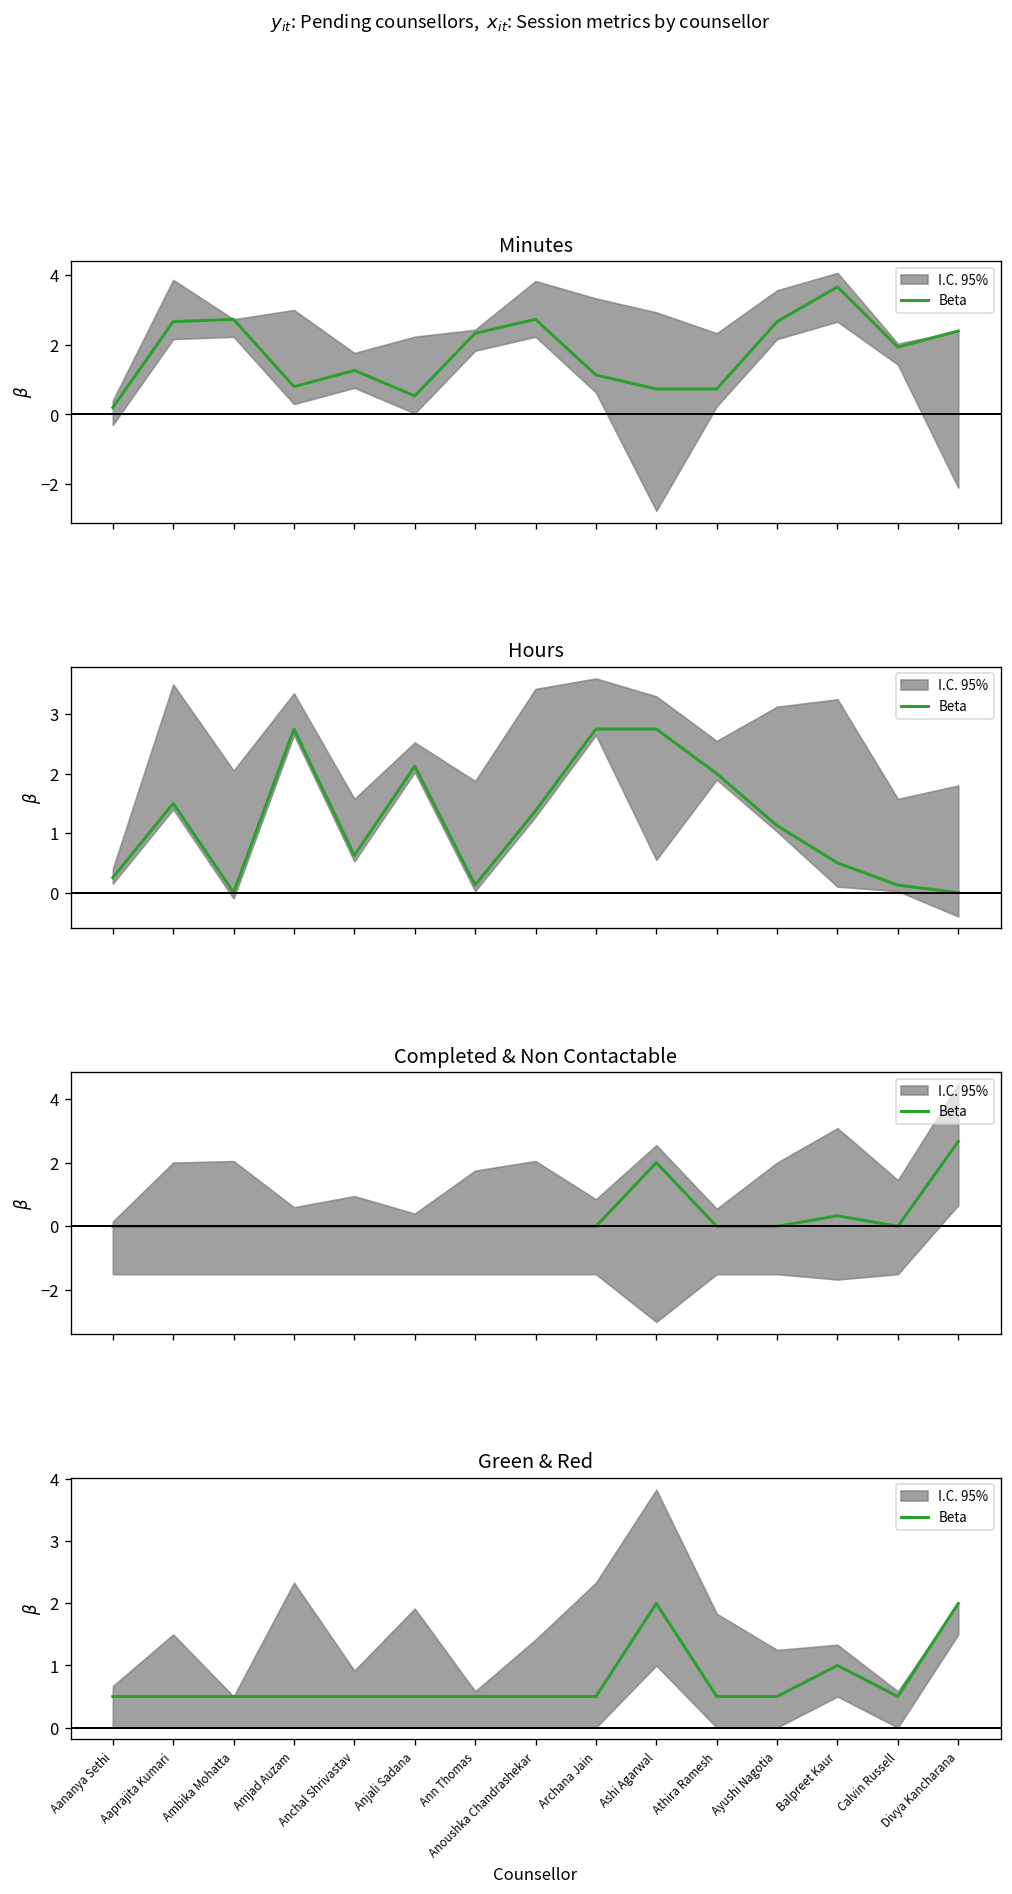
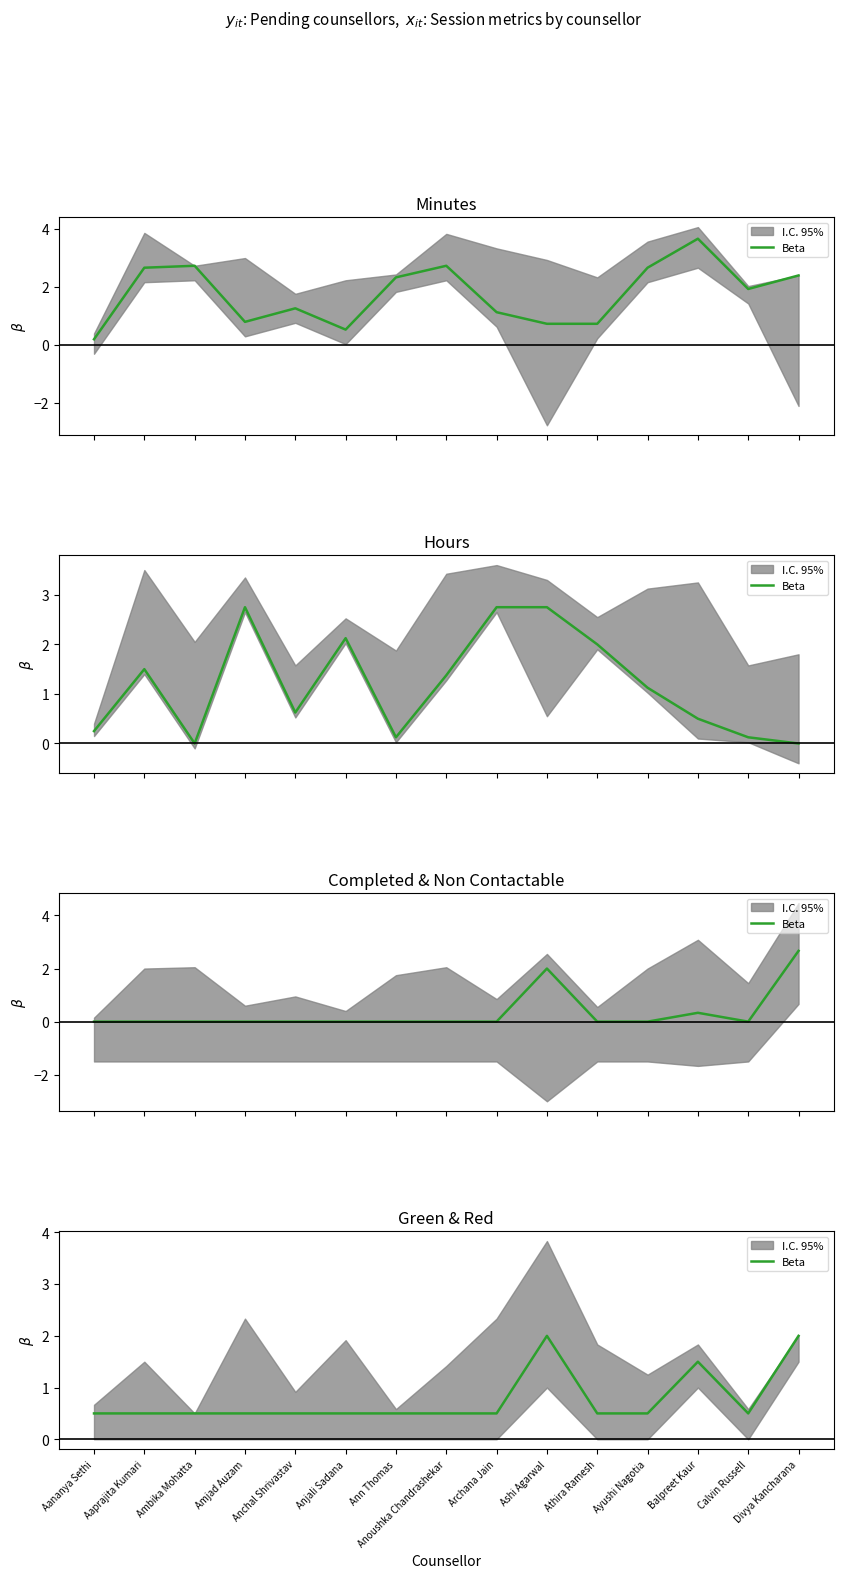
Green & Red, Beta, Balpreet Kaur: 1.0 -> 1.5
